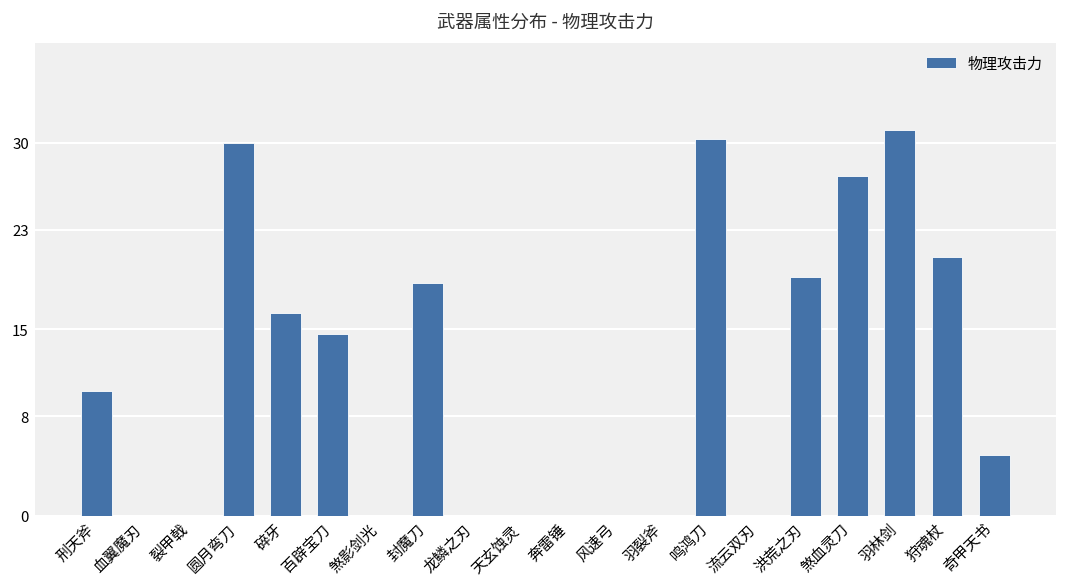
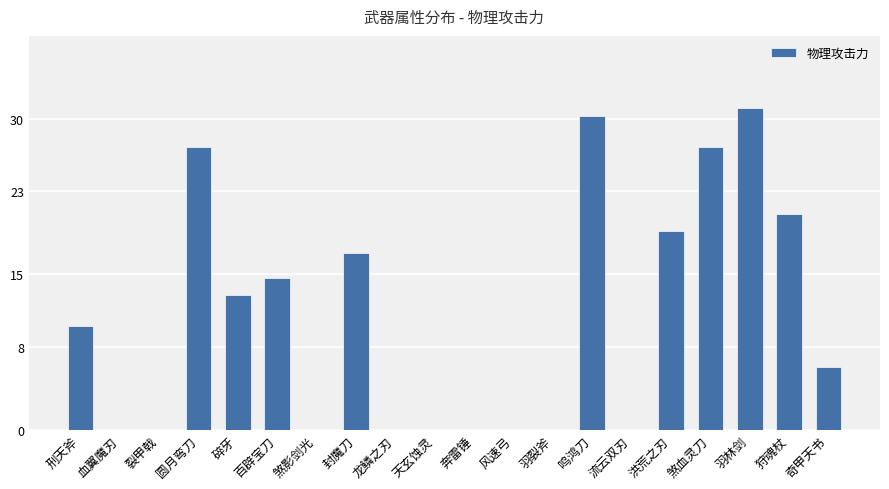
圆月弯刀: 30.0 -> 27.3
碎牙: 16.3 -> 13.0
封魔刀: 18.7 -> 17.0
奇甲天书: 4.9 -> 6.0
